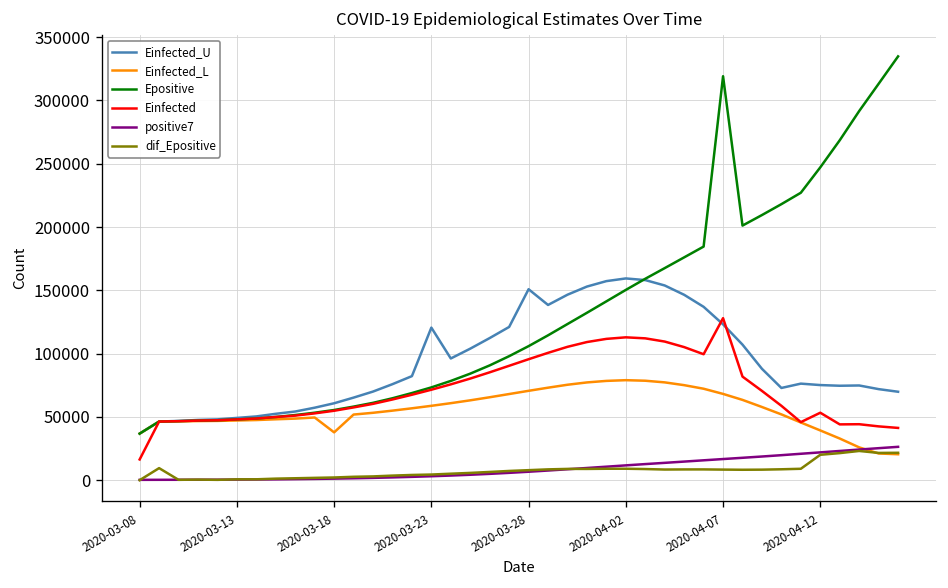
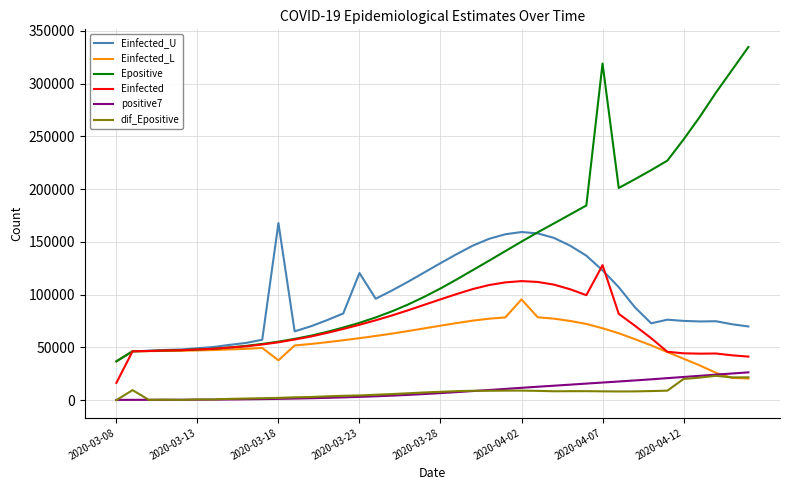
Einfected_U, 2020-03-18: 61000 -> 168000
Einfected_U, 2020-03-28: 151000 -> 130000
Einfected_L, 2020-04-02: 79000 -> 95000
Einfected, 2020-04-12: 53000 -> 44000
